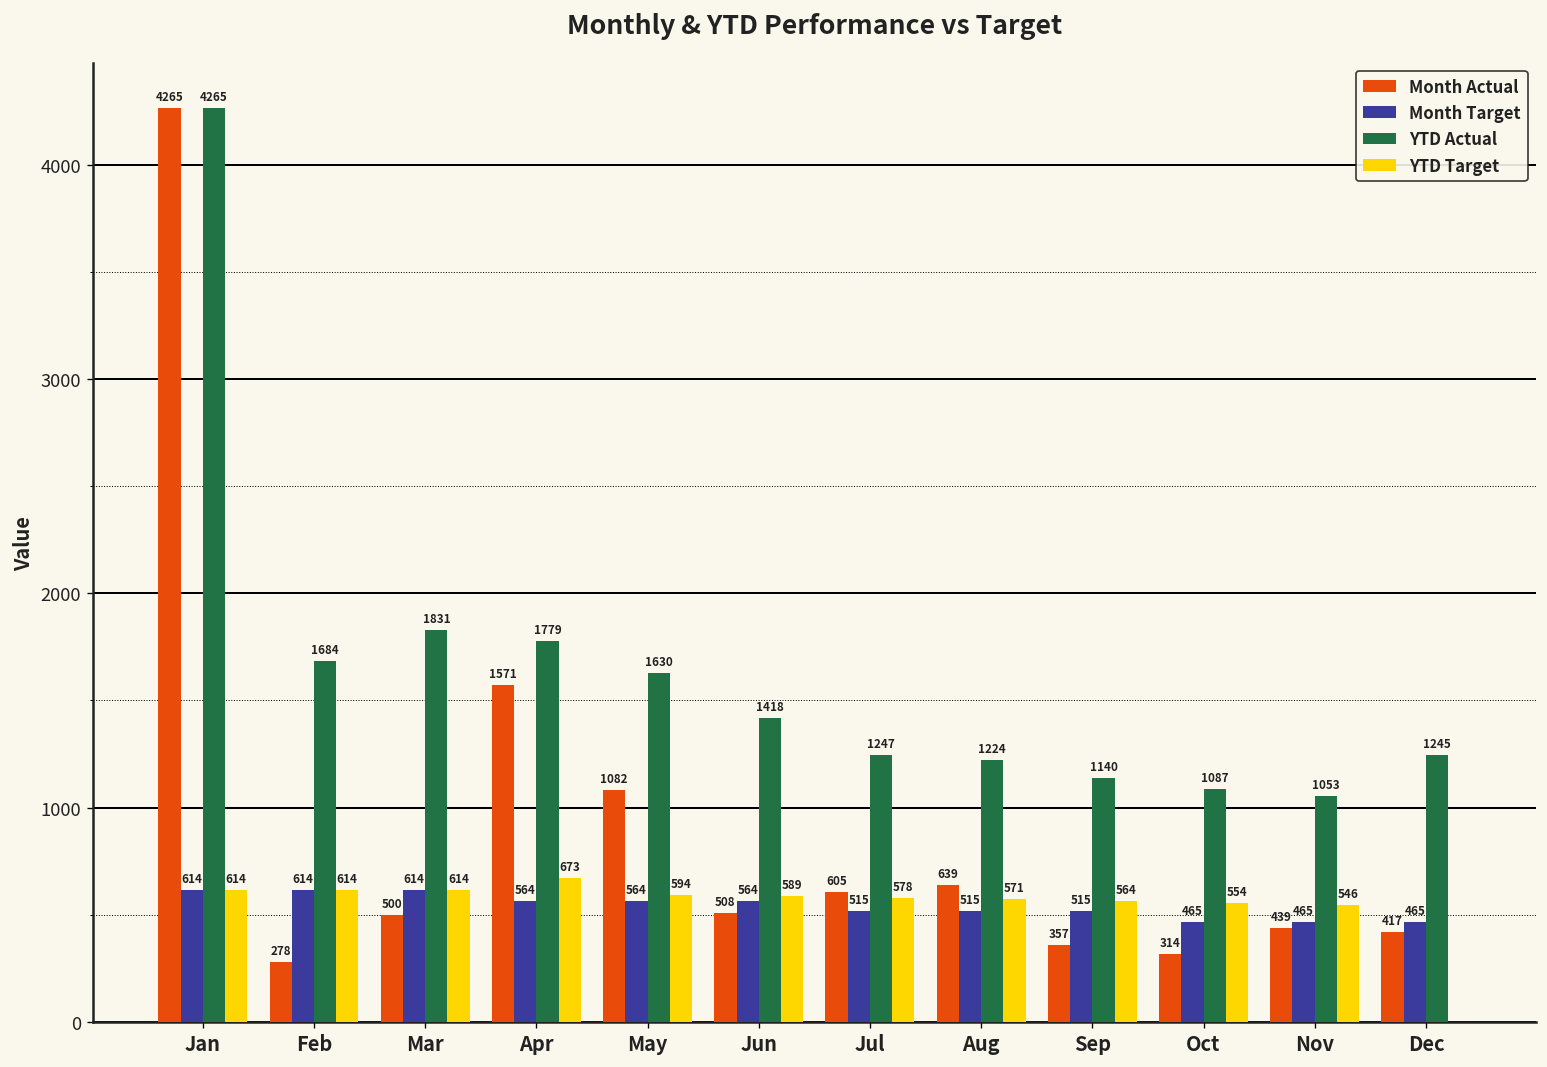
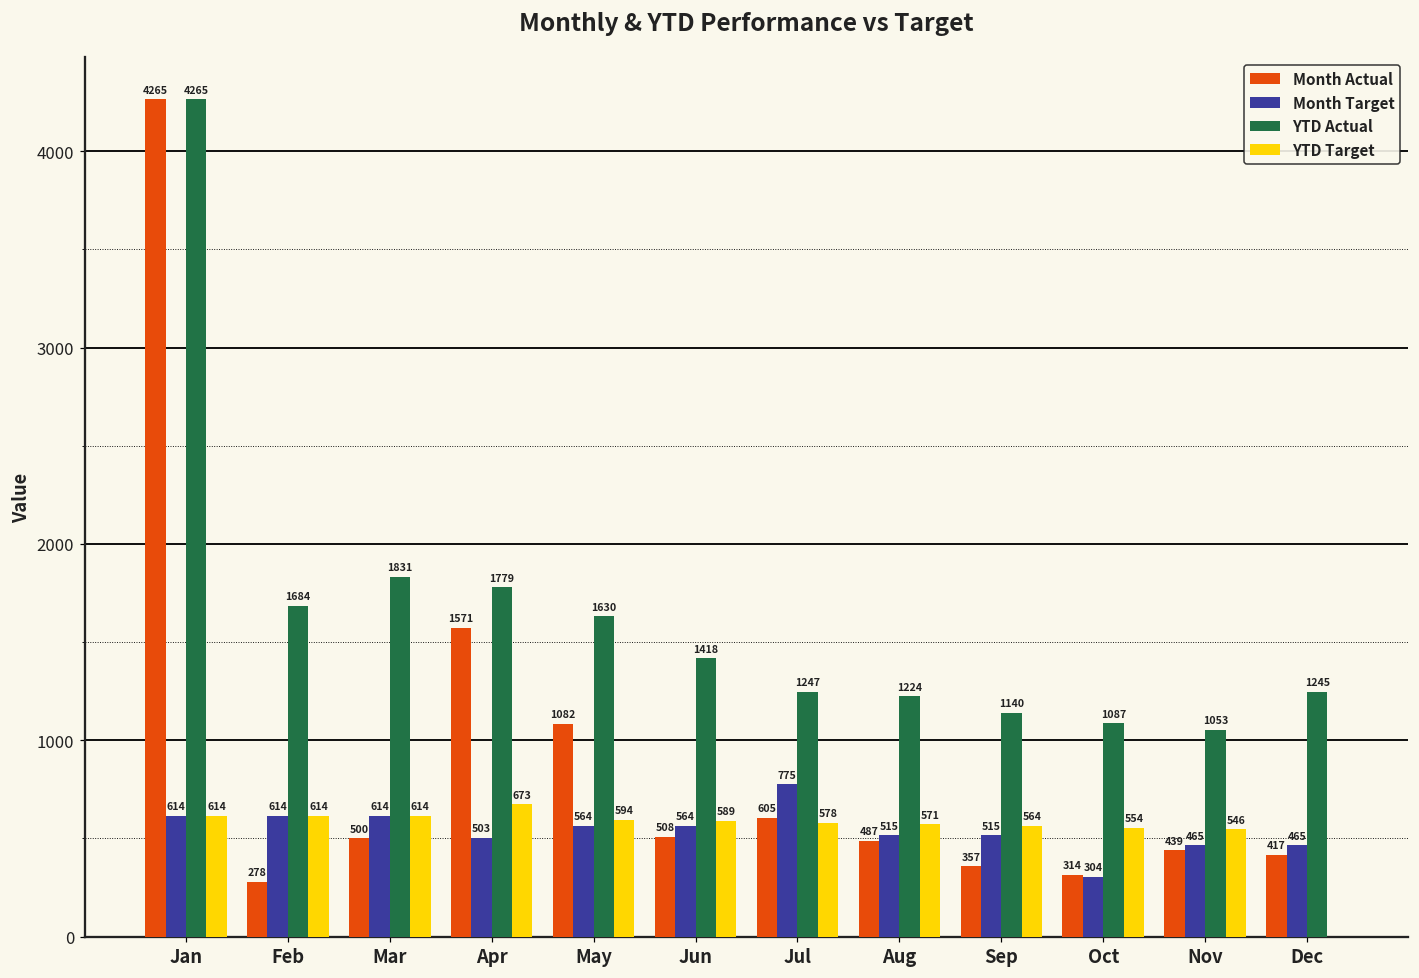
Month Target, Apr: 564 -> 503
Month Target, Jul: 515 -> 775
Month Actual, Aug: 639 -> 487
Month Target, Oct: 465 -> 304
